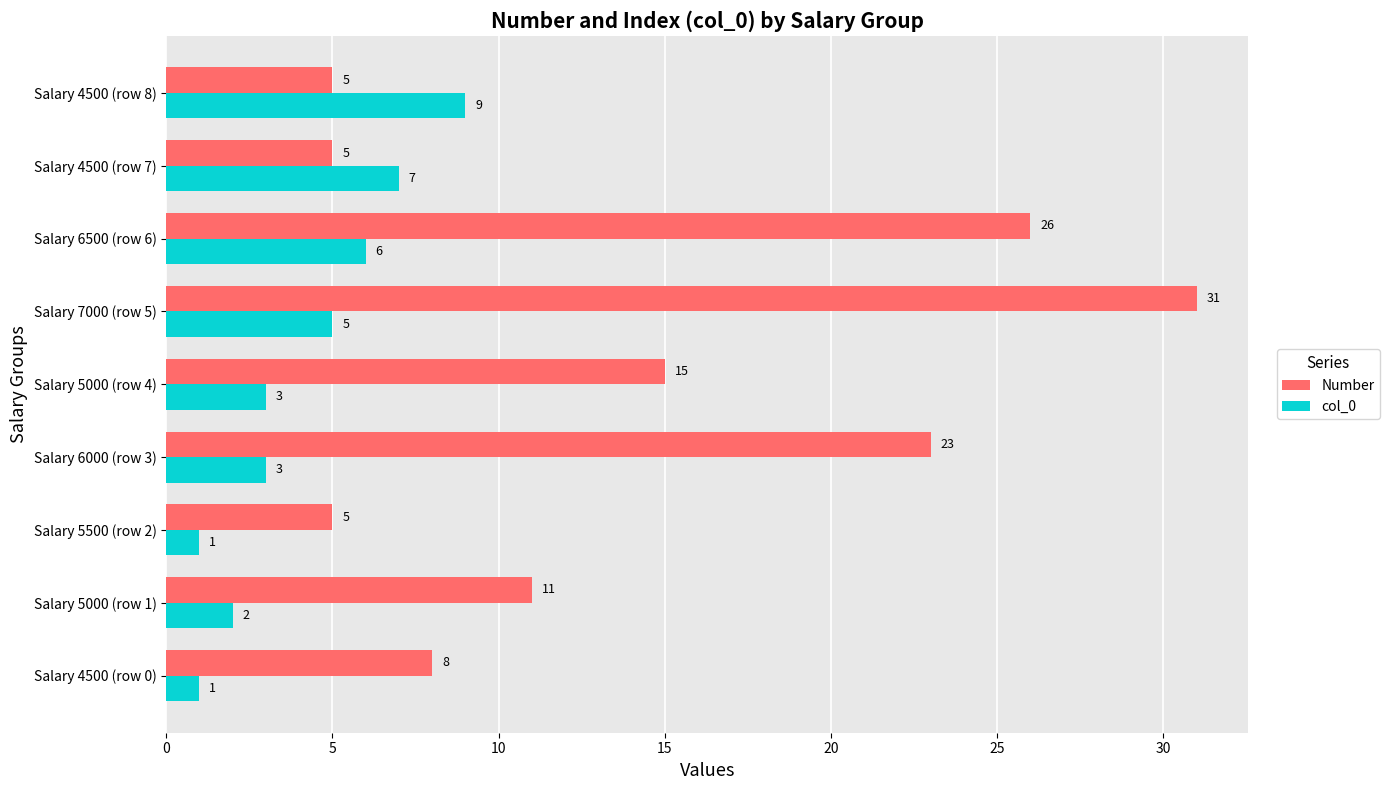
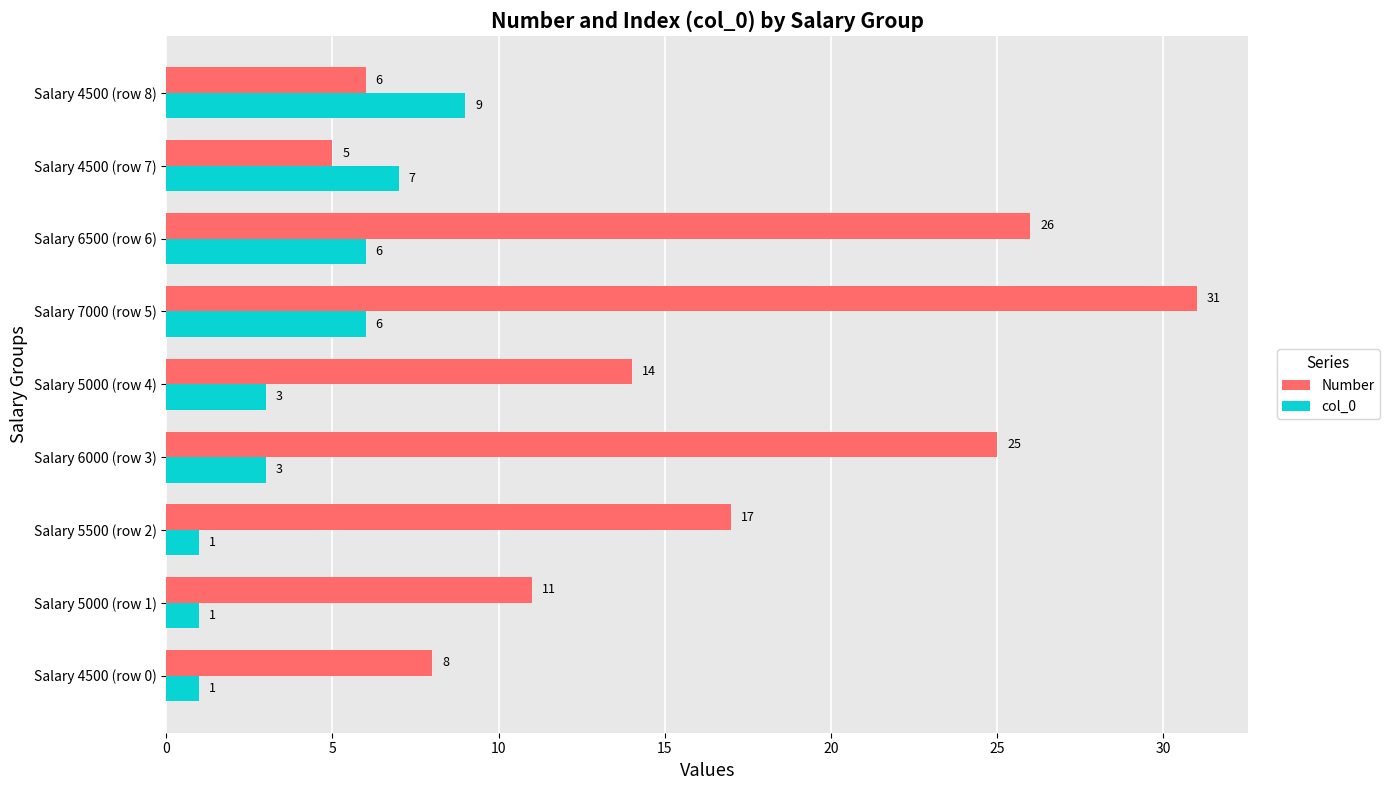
Number, Salary 4500 (row 8): 5 -> 6
col_0, Salary 7000 (row 5): 5 -> 6
Number, Salary 5000 (row 4): 15 -> 14
Number, Salary 6000 (row 3): 23 -> 25
Number, Salary 5500 (row 2): 5 -> 17
col_0, Salary 5000 (row 1): 2 -> 1
